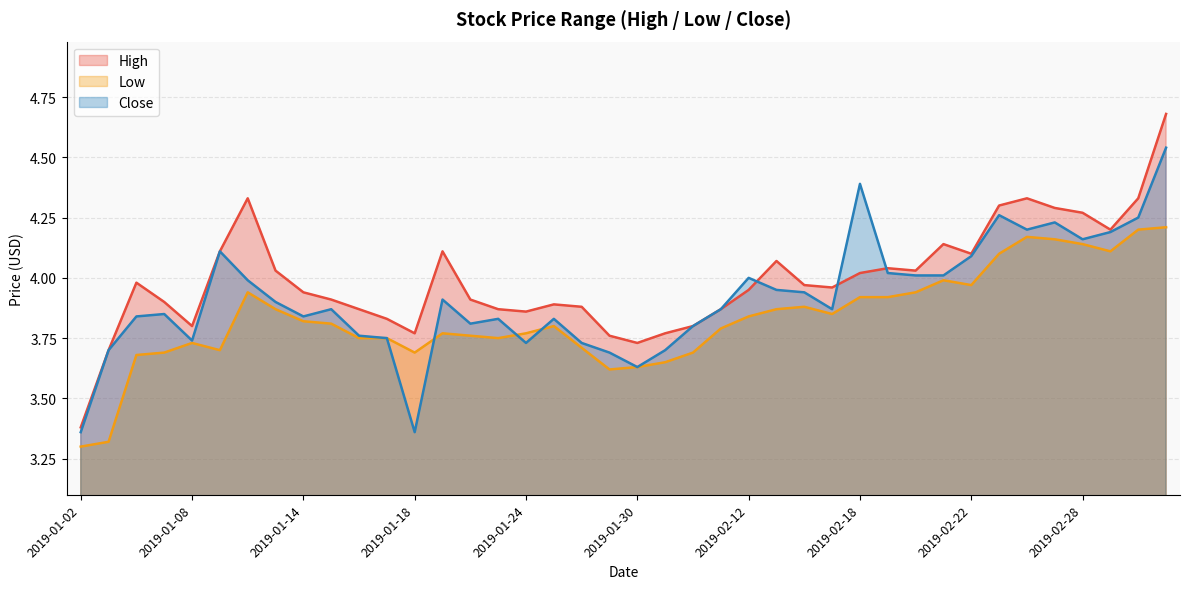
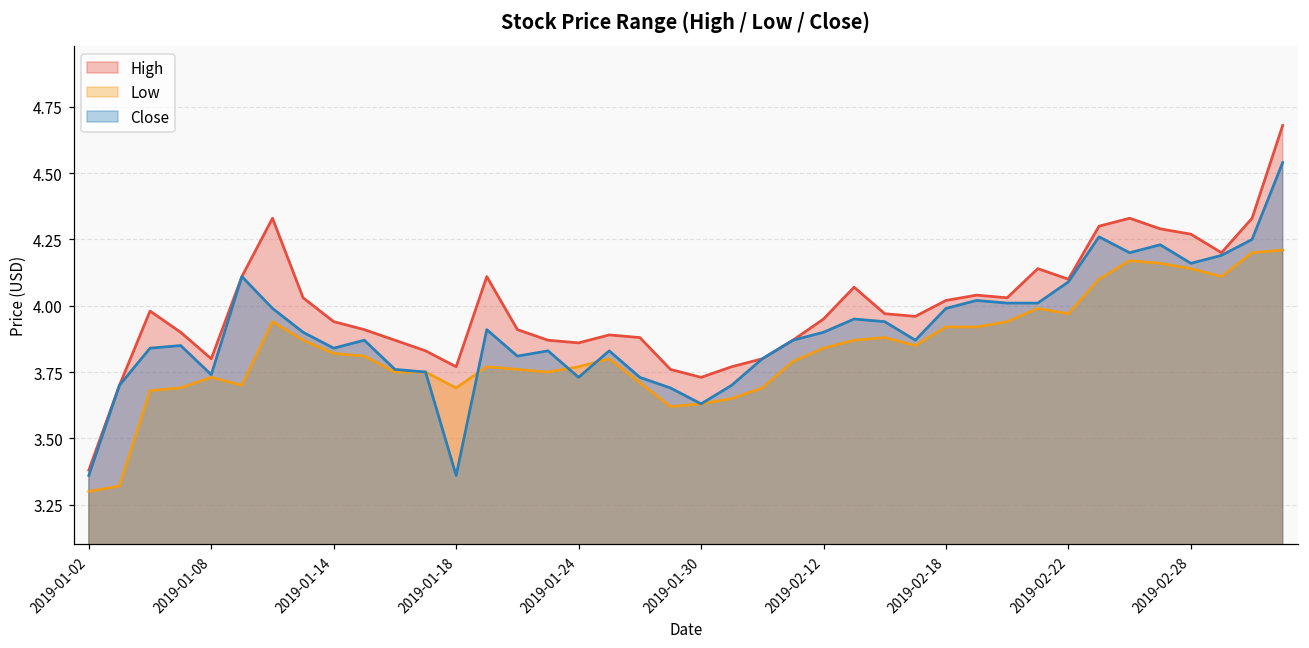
Close, 2019-02-12: 4.0 -> 3.9
Close, 2019-02-18: 4.39 -> 3.99
